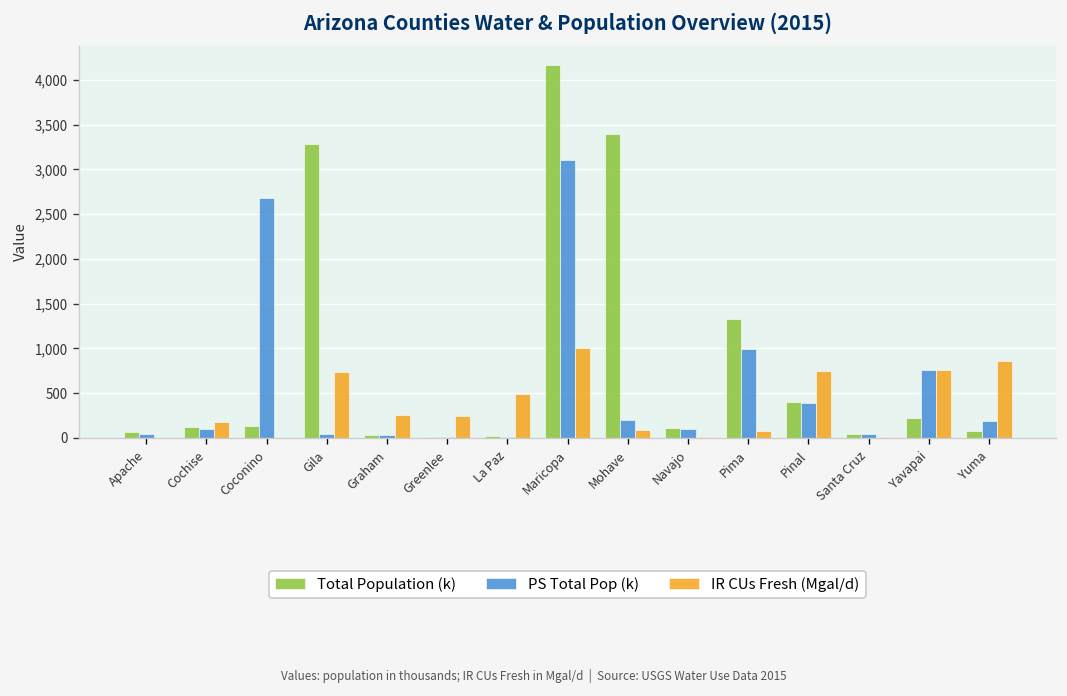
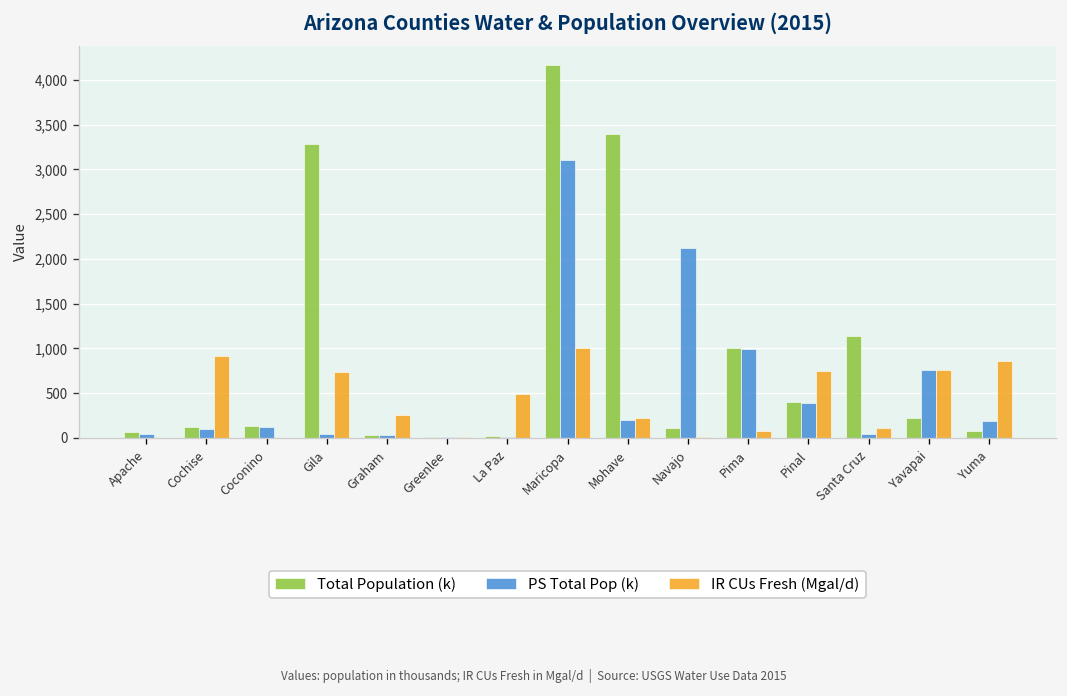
IR CUs Fresh (Mgal/d), Cochise: 200 -> 900
PS Total Pop (k), Coconino: 2,700 -> 100
IR CUs Fresh (Mgal/d), Greenlee: 200 -> 0
IR CUs Fresh (Mgal/d), Mohave: 100 -> 200
PS Total Pop (k), Navajo: 100 -> 2,100
Total Population (k), Pima: 1,300 -> 1,000
Total Population (k), Santa Cruz: 0 -> 1,100
IR CUs Fresh (Mgal/d), Santa Cruz: 0 -> 100
